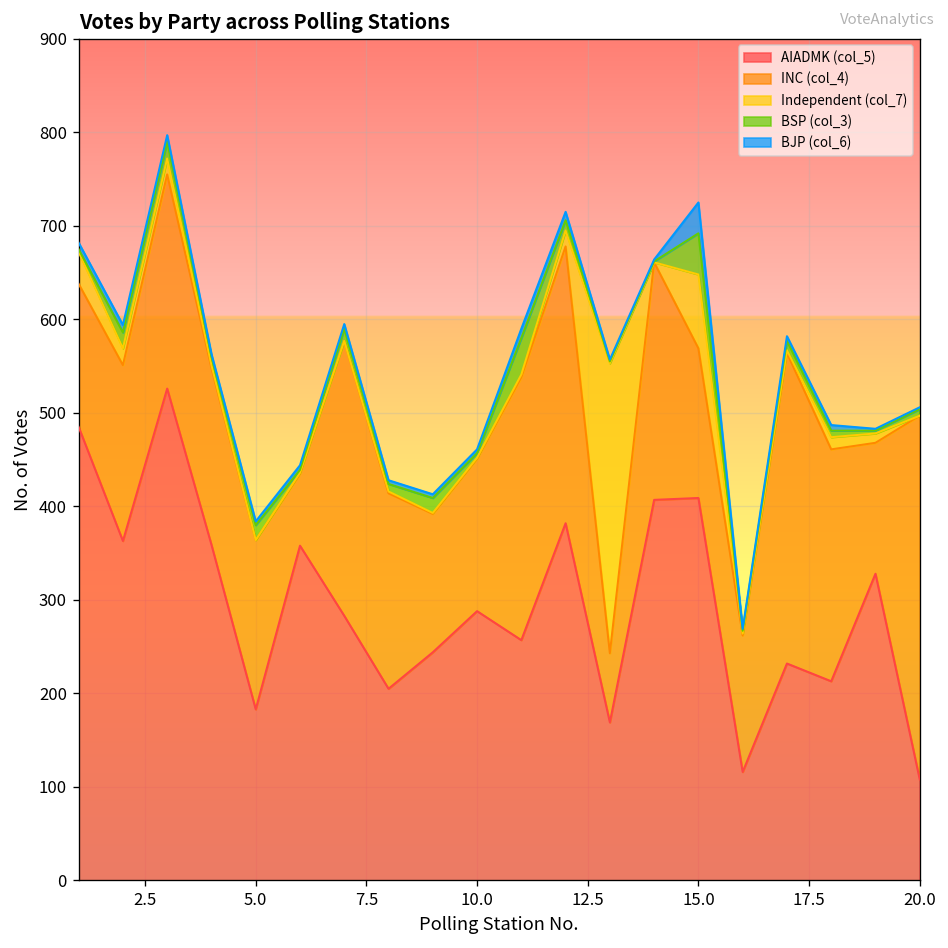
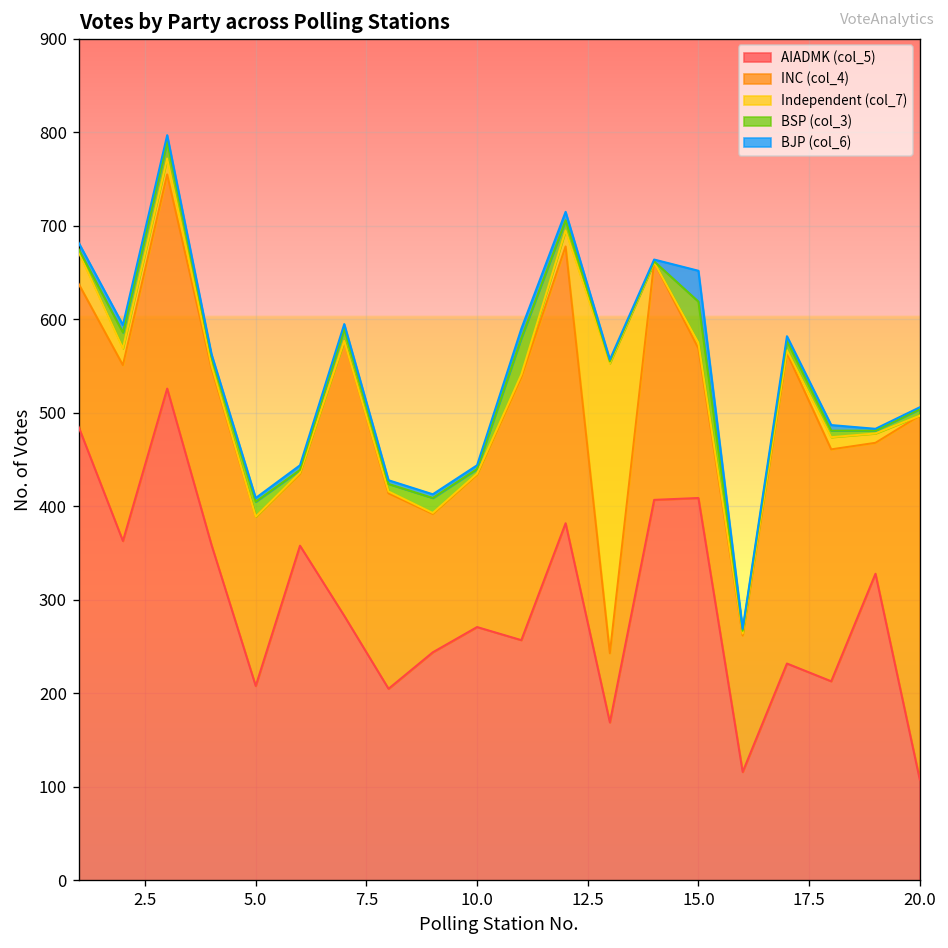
AIADMK (col_5), 5.0: 180 -> 210
AIADMK (col_5), 10.0: 290 -> 270
Independent (col_7), 15.0: 80 -> 10
